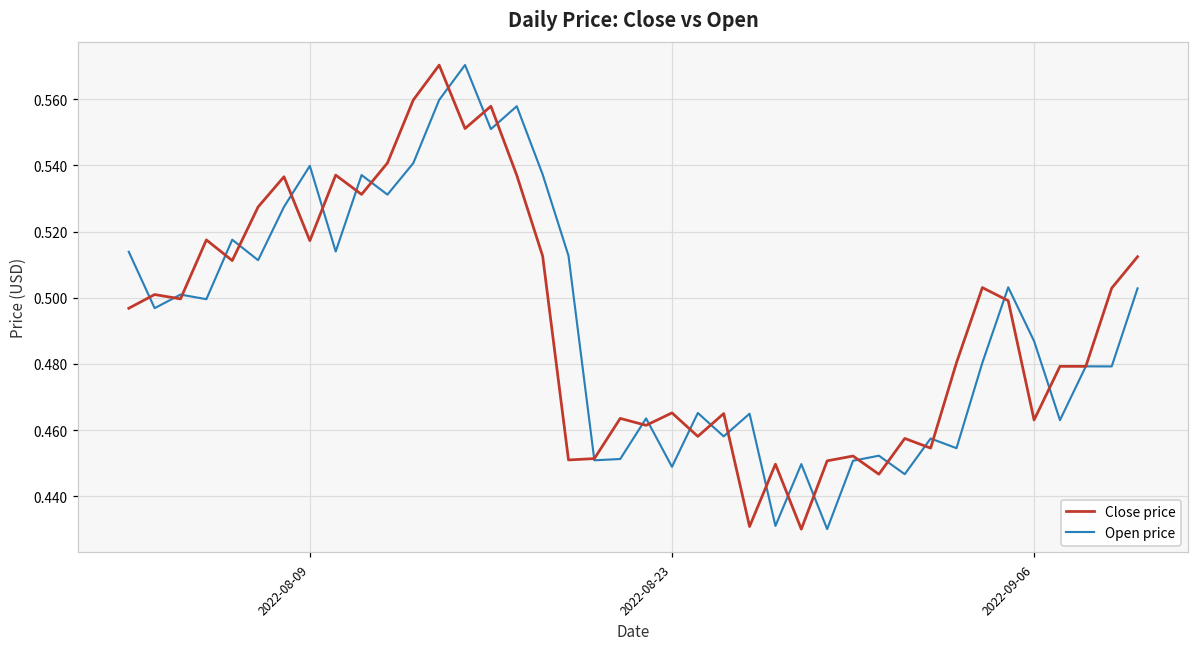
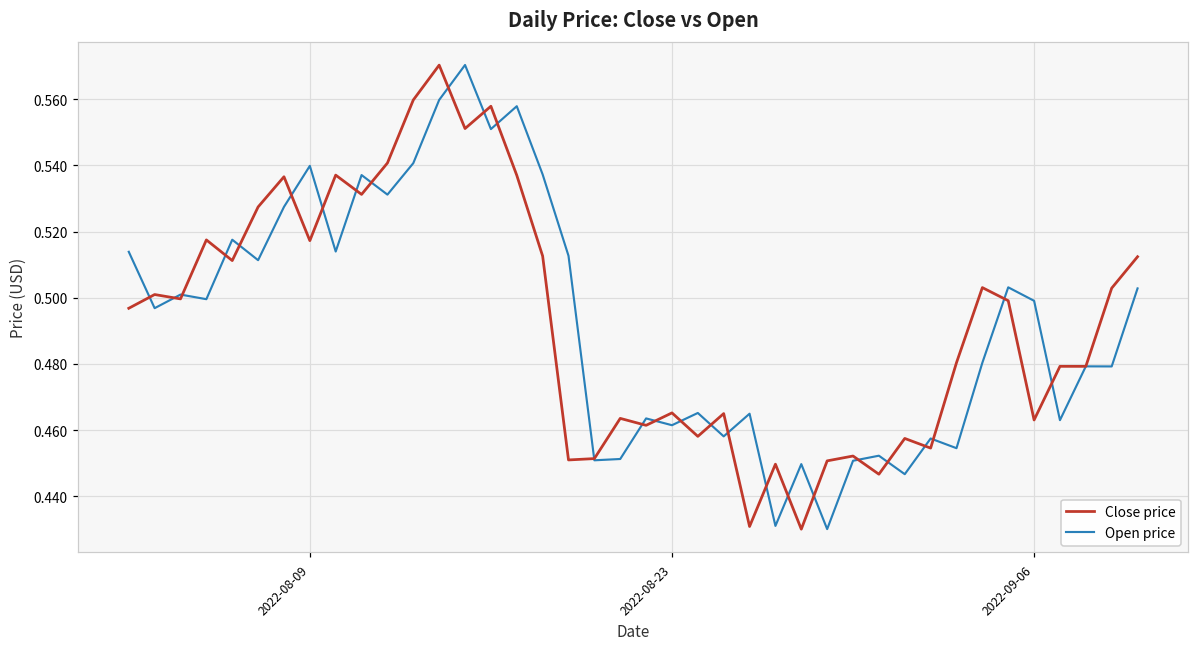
Open price, 2022-08-23: 0.449 -> 0.461
Open price, 2022-09-06: 0.487 -> 0.499
